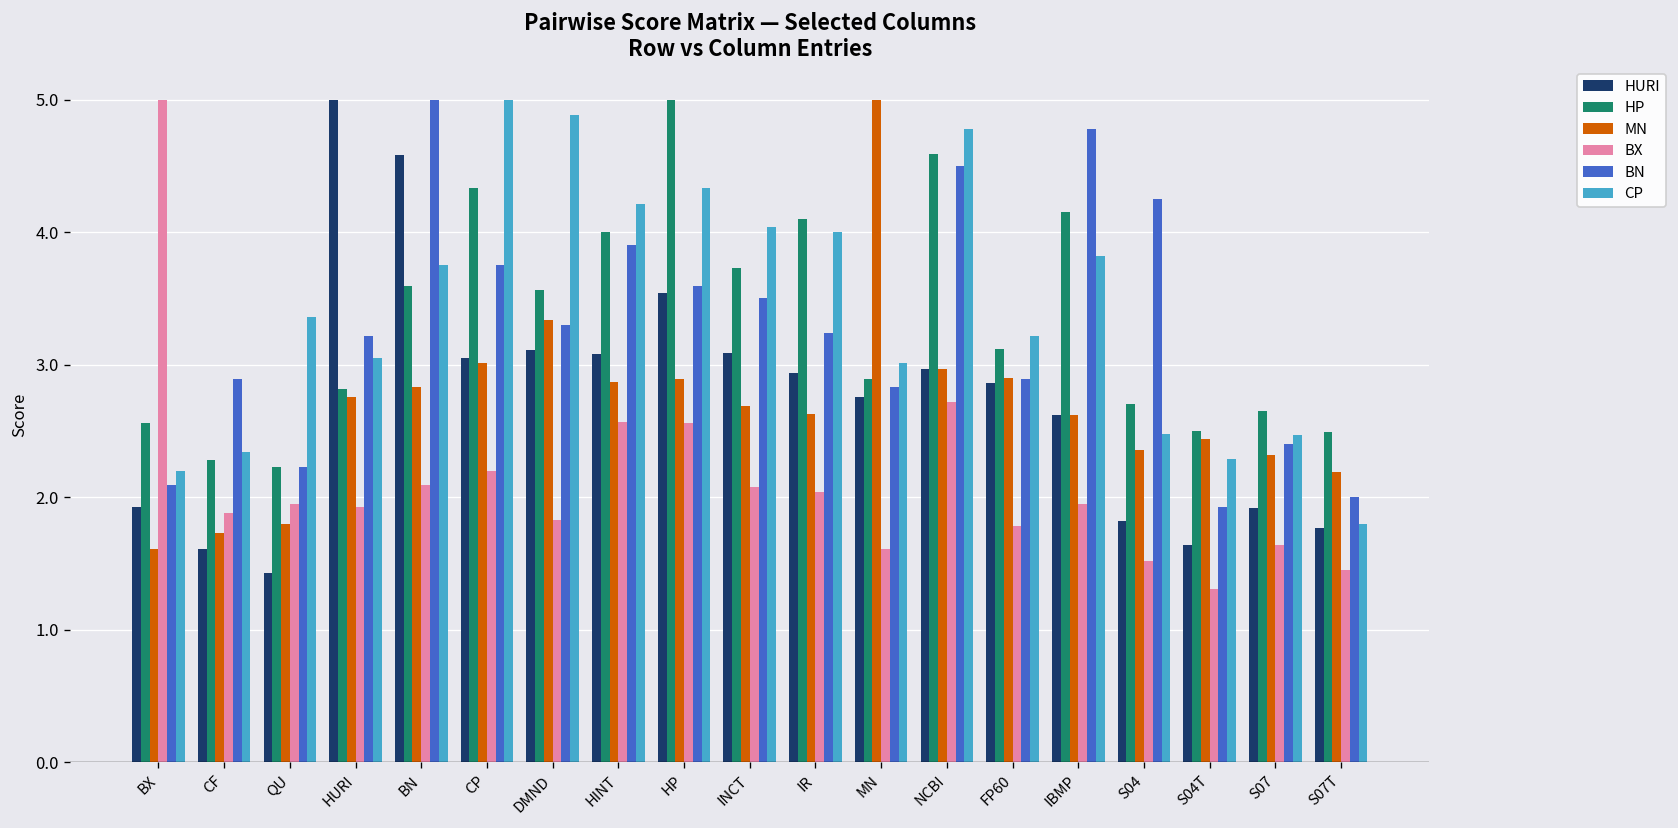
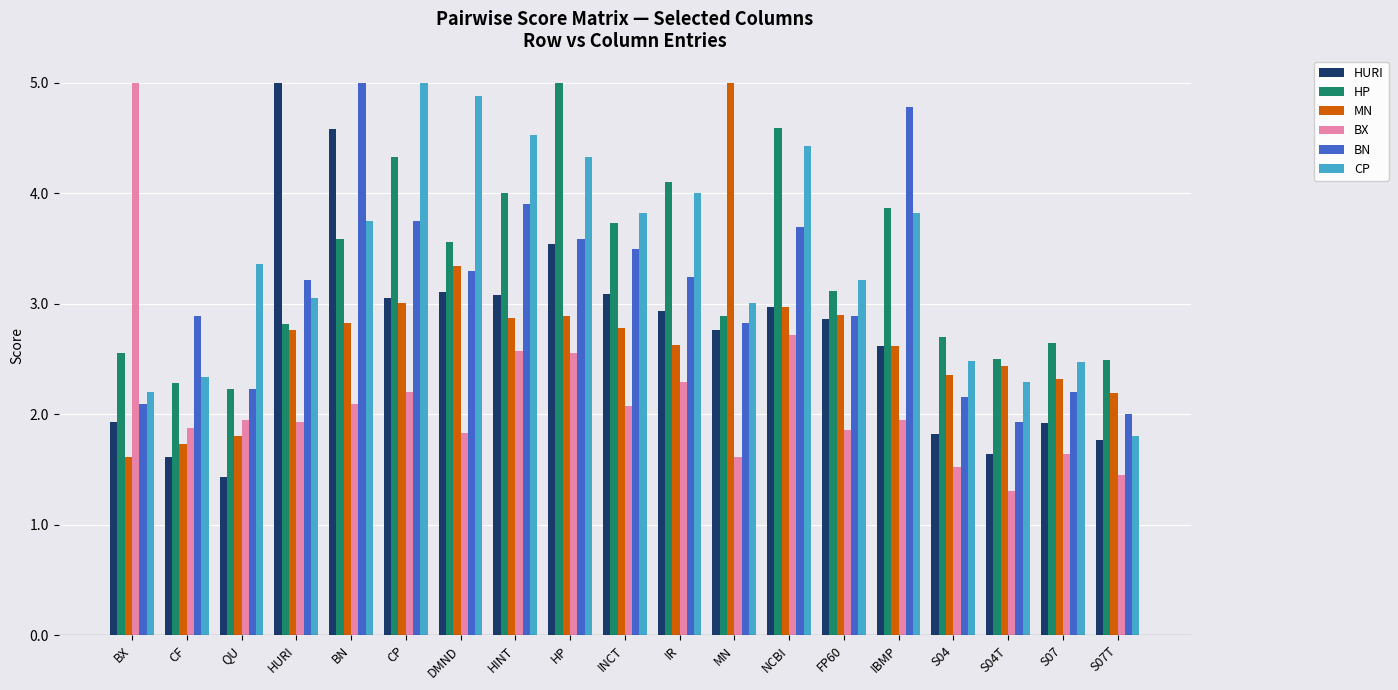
CP, HINT: 4.21 -> 4.53
MN, INCT: 2.69 -> 2.78
CP, INCT: 4.04 -> 3.82
BX, IR: 2.04 -> 2.29
BN, NCBI: 4.5 -> 3.7
CP, NCBI: 4.78 -> 4.43
BX, FP60: 1.78 -> 1.86
HP, IBMP: 4.15 -> 3.87
BN, S04: 4.25 -> 2.16
BN, S07: 2.4 -> 2.2
